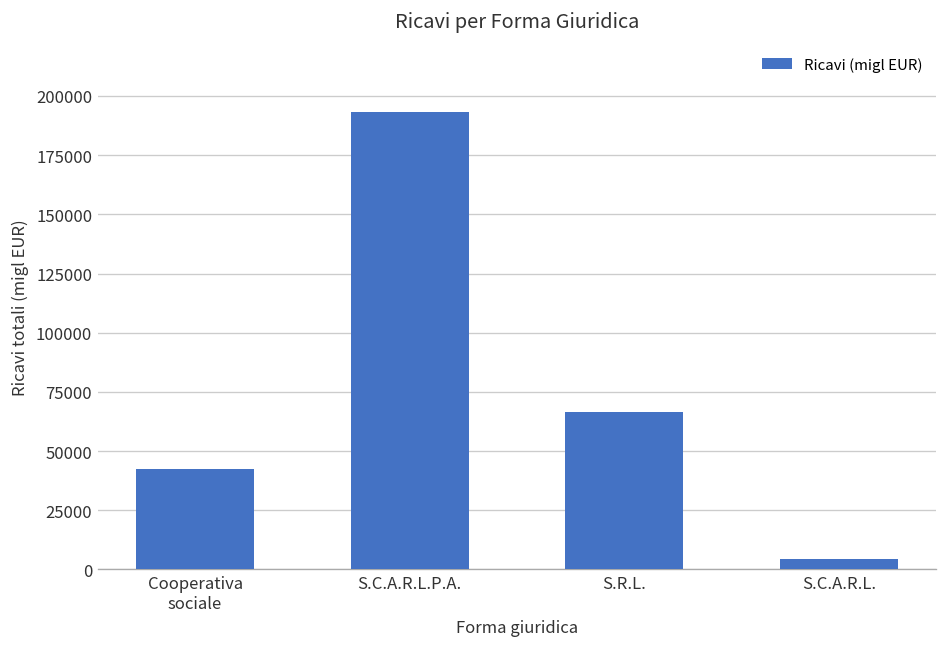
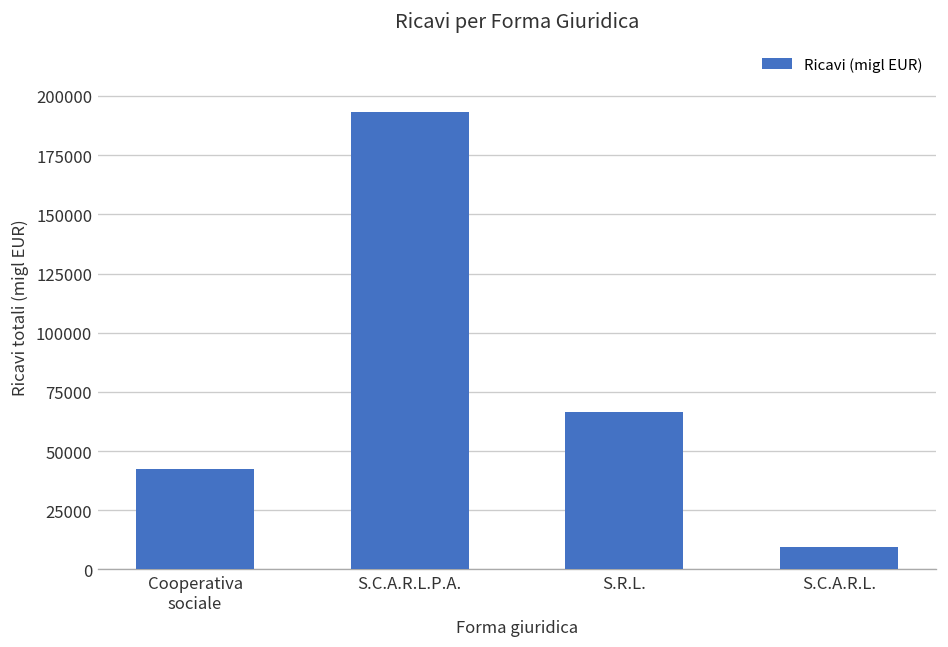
S.C.A.R.L.: 4000 -> 10000
